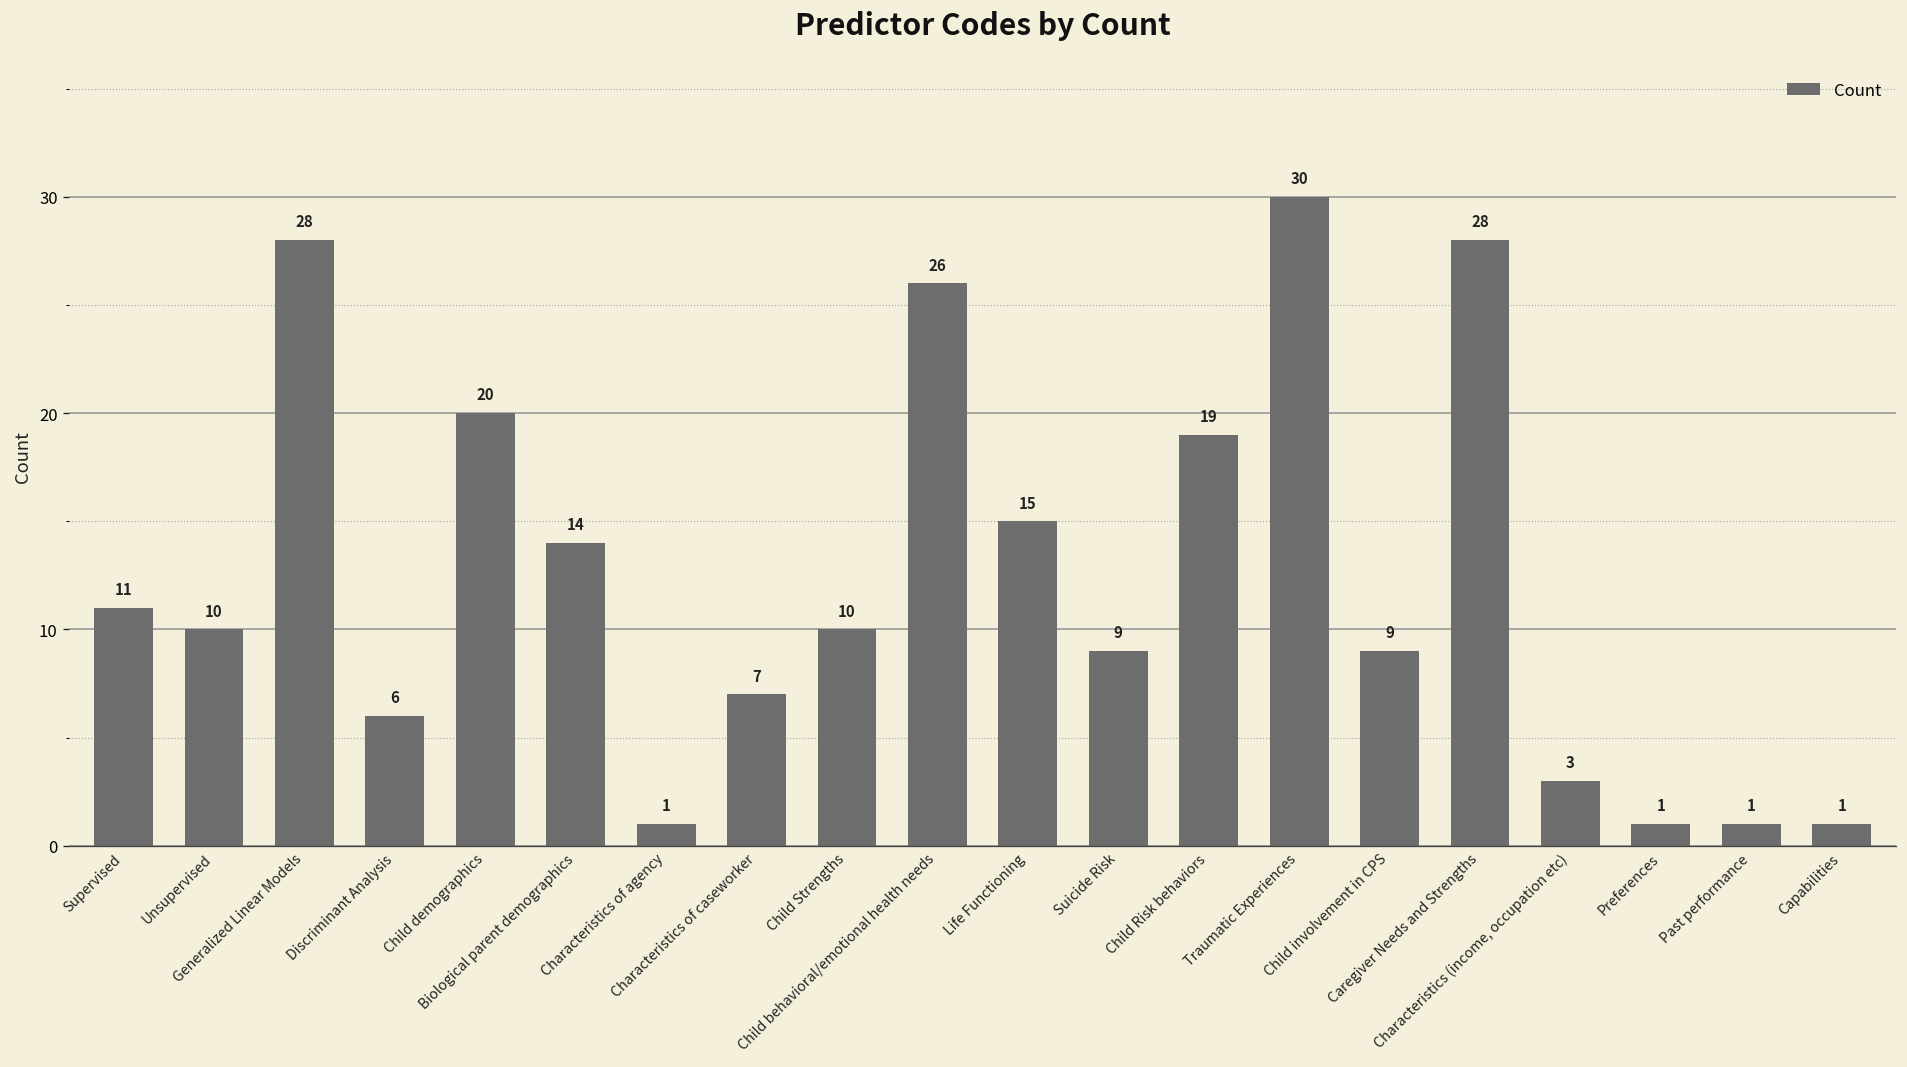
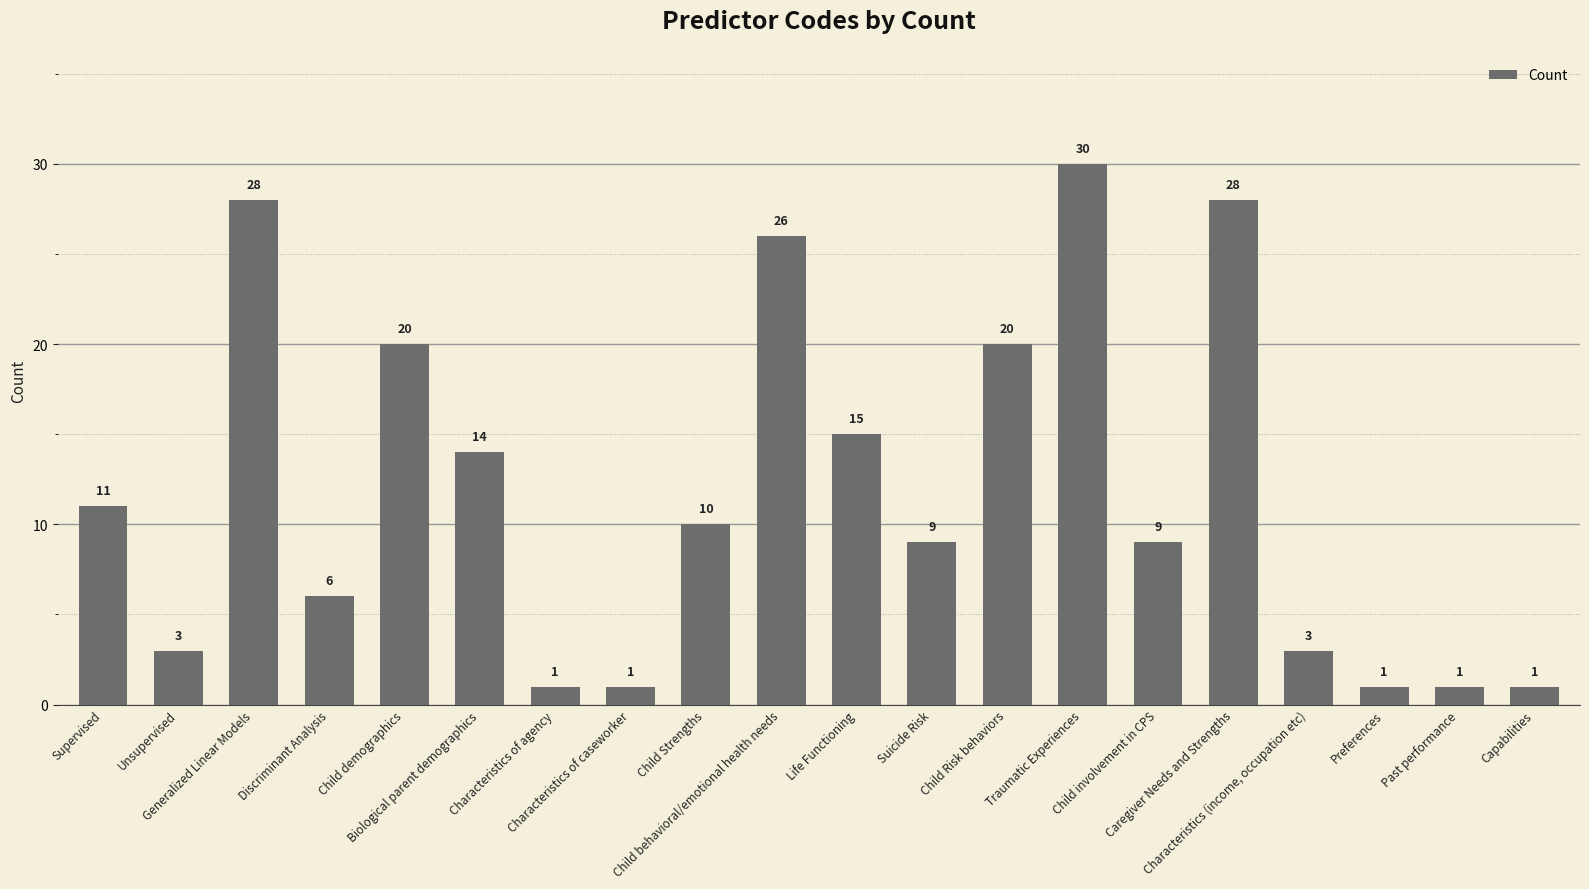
Unsupervised: 10 -> 3
Characteristics of caseworker: 7 -> 1
Child Risk behaviors: 19 -> 20
